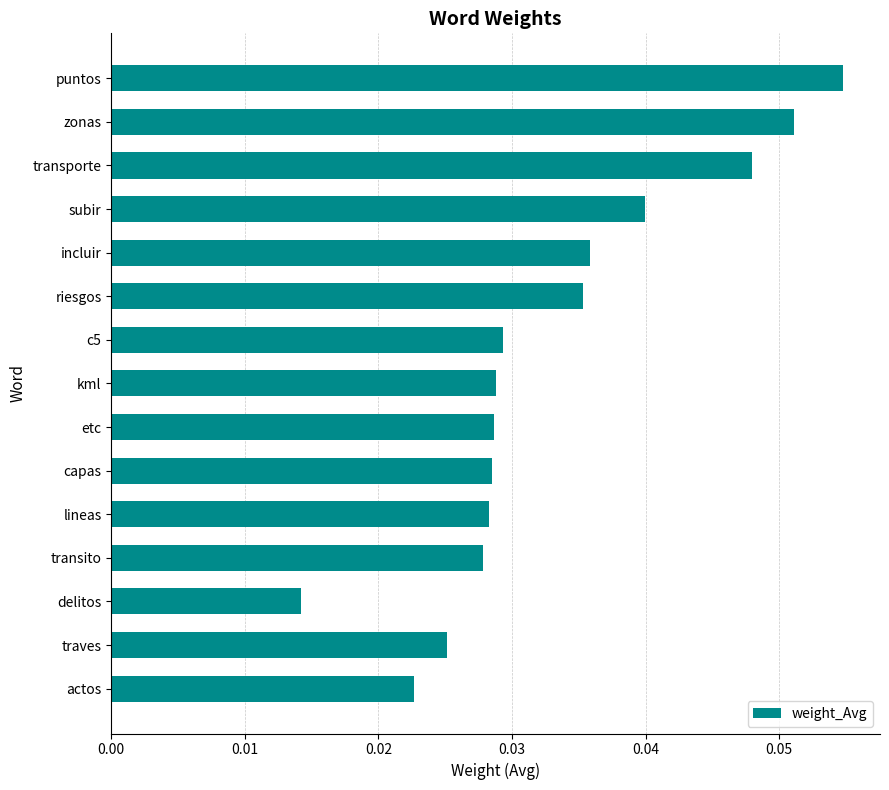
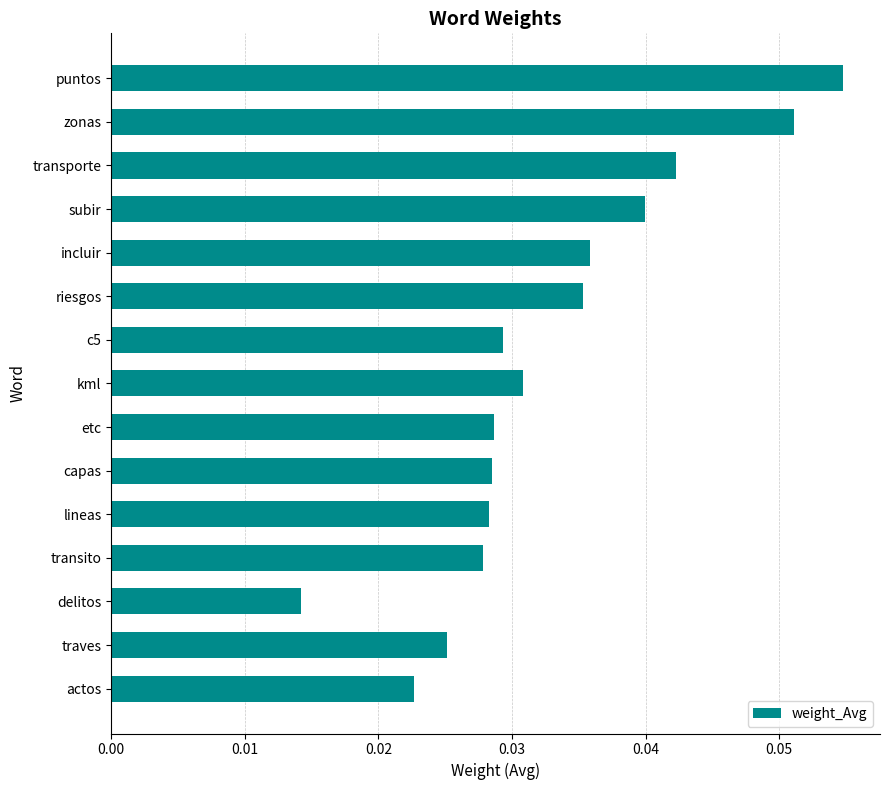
transporte: 0.0480 -> 0.0423
kml: 0.0288 -> 0.0308
